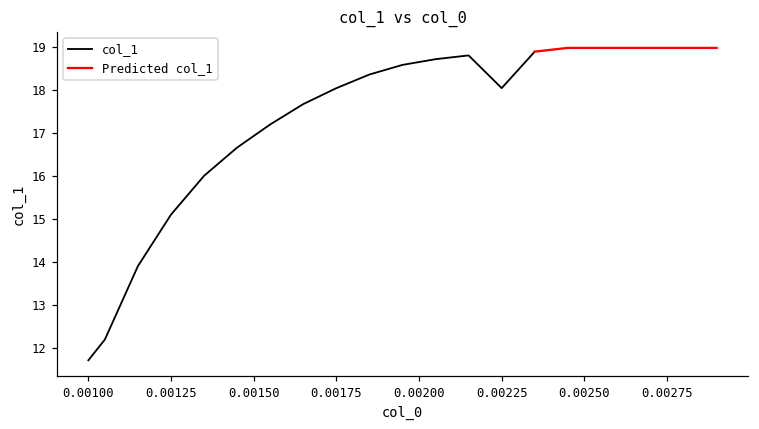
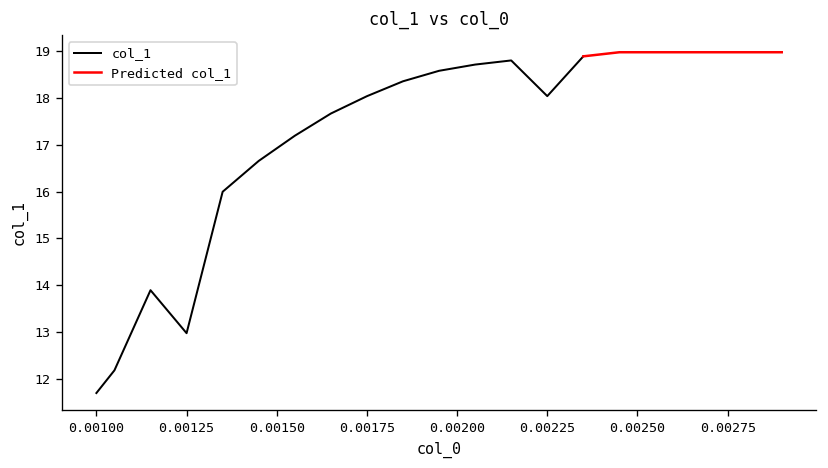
col_1, 0.00125: 15.1 -> 13.0
